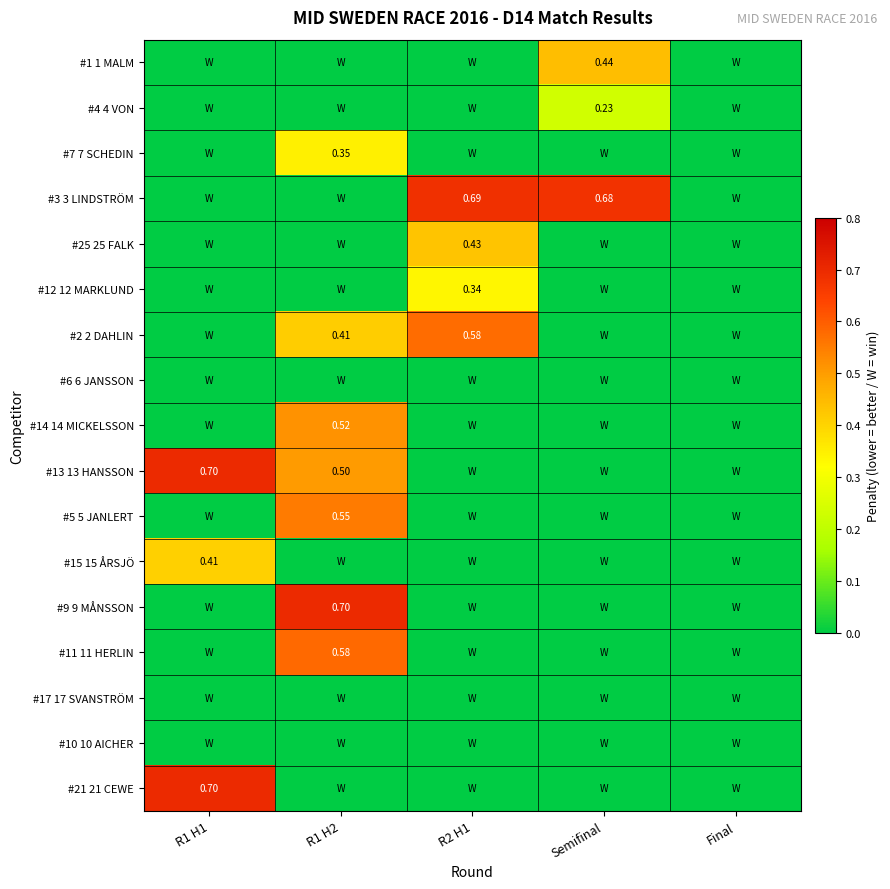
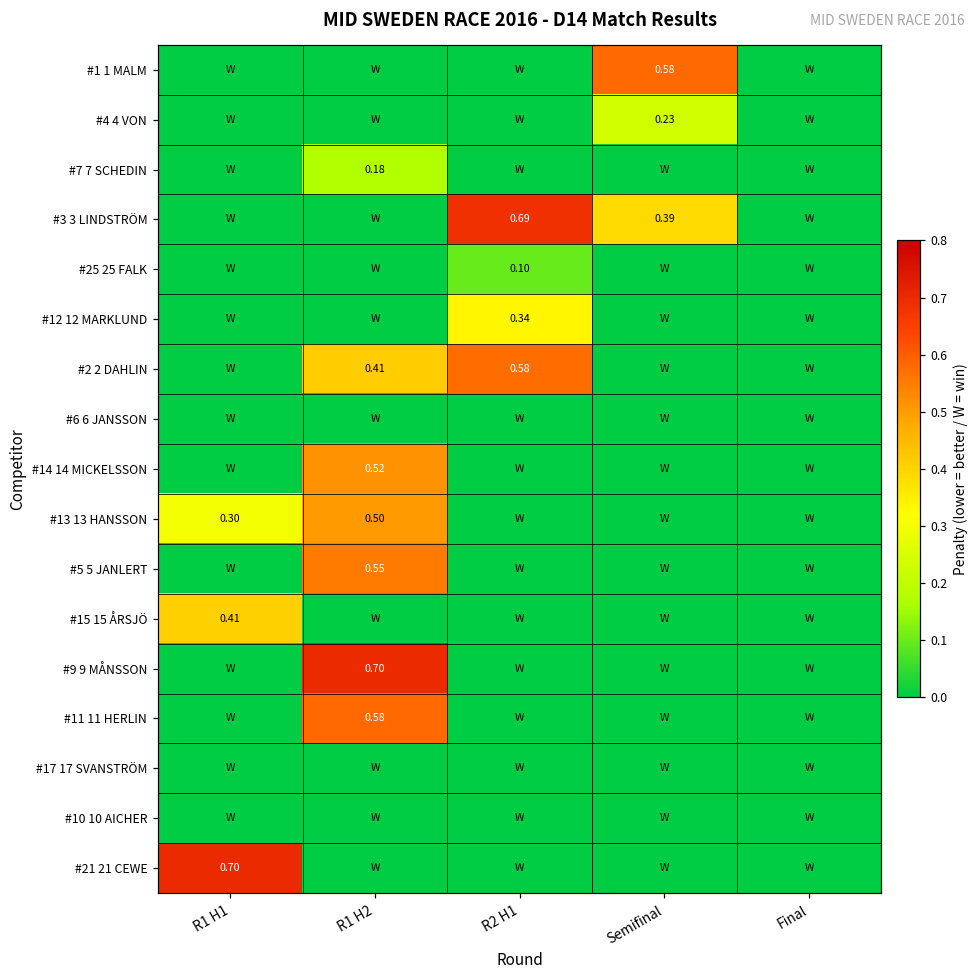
#1 1 MALM, Semifinal: 0.44 -> 0.58
#7 7 SCHEDIN, R1 H2: 0.35 -> 0.18
#3 3 LINDSTRÖM, Semifinal: 0.68 -> 0.39
#25 25 FALK, R2 H1: 0.43 -> 0.10
#13 13 HANSSON, R1 H1: 0.70 -> 0.30
